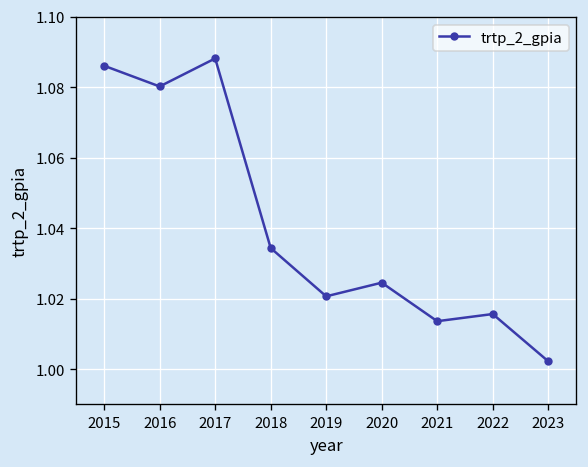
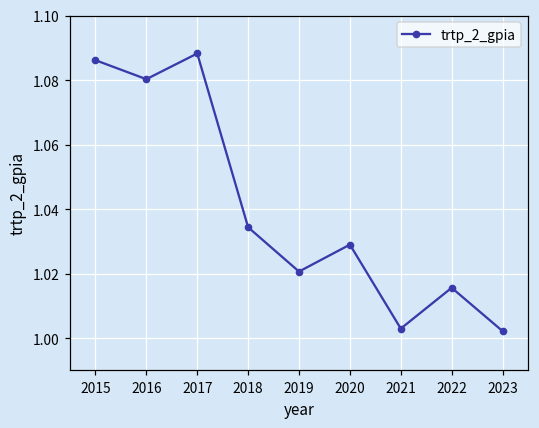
2020: 1.025 -> 1.029
2021: 1.014 -> 1.003
